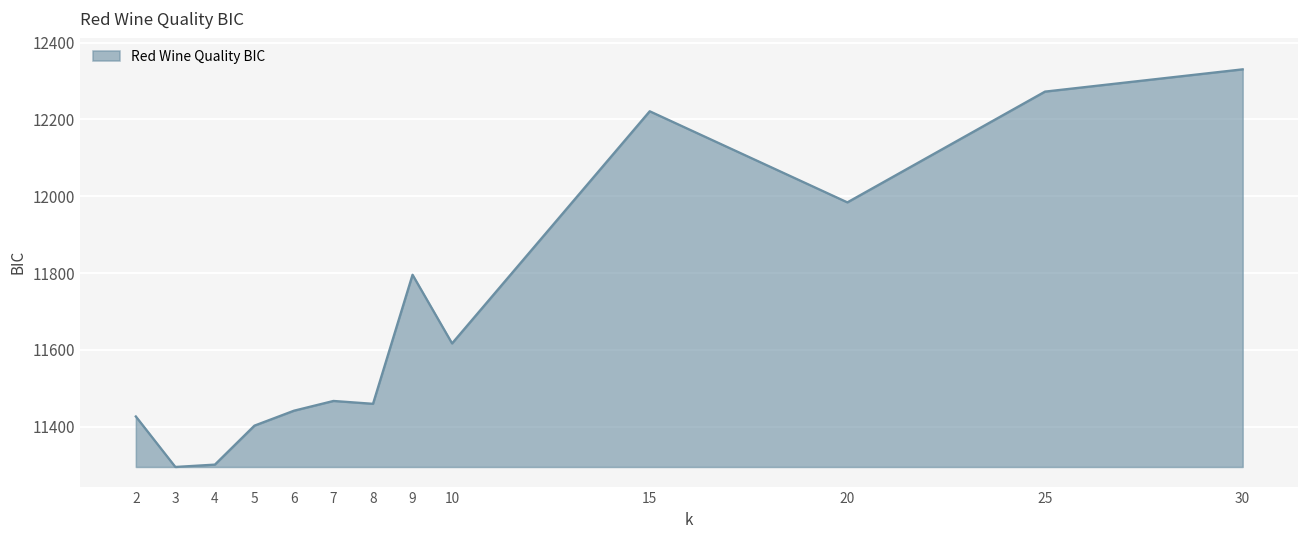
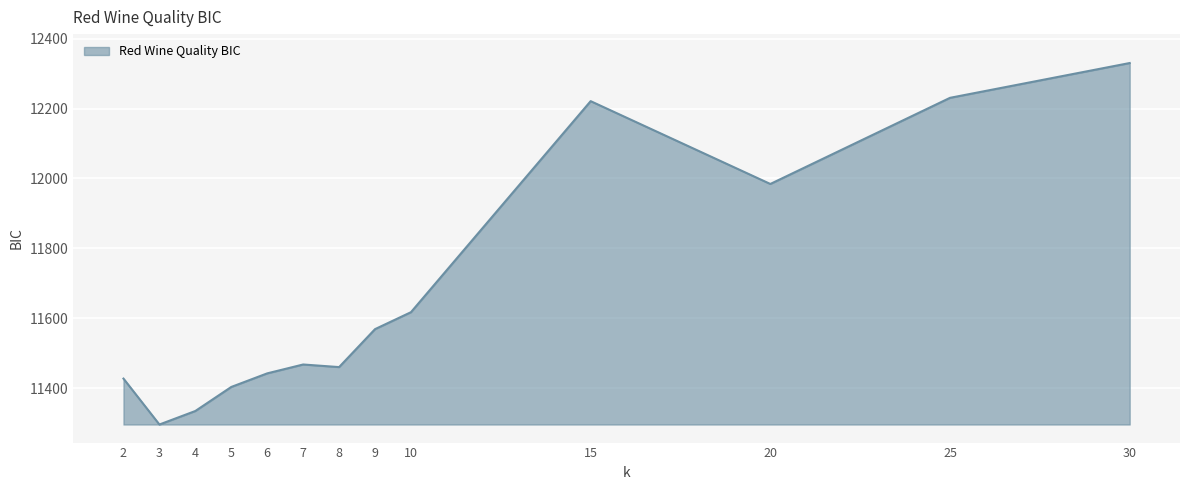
4: 11300 -> 11330
9: 11800 -> 11570
25: 12270 -> 12230
